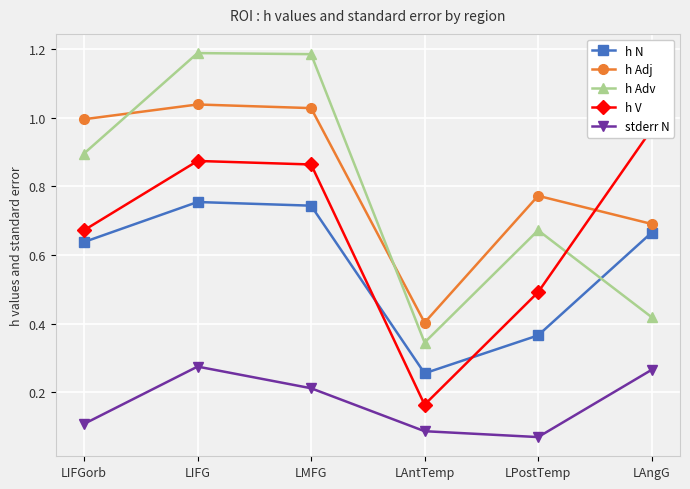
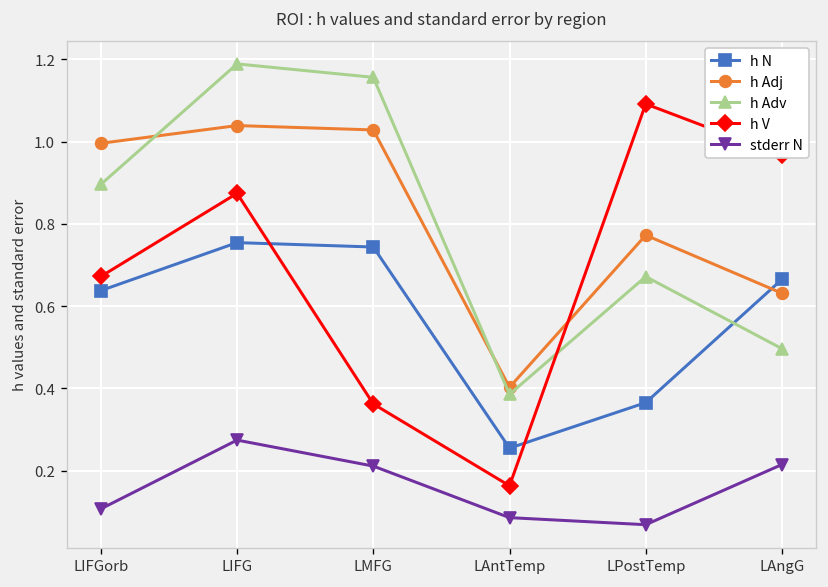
h Adv, LMFG: 1.19 -> 1.16
h V, LMFG: 0.86 -> 0.36
h Adv, LAntTemp: 0.34 -> 0.39
h V, LPostTemp: 0.49 -> 1.09
h Adj, LAngG: 0.69 -> 0.63
h Adv, LAngG: 0.42 -> 0.50
stderr N, LAngG: 0.27 -> 0.22
